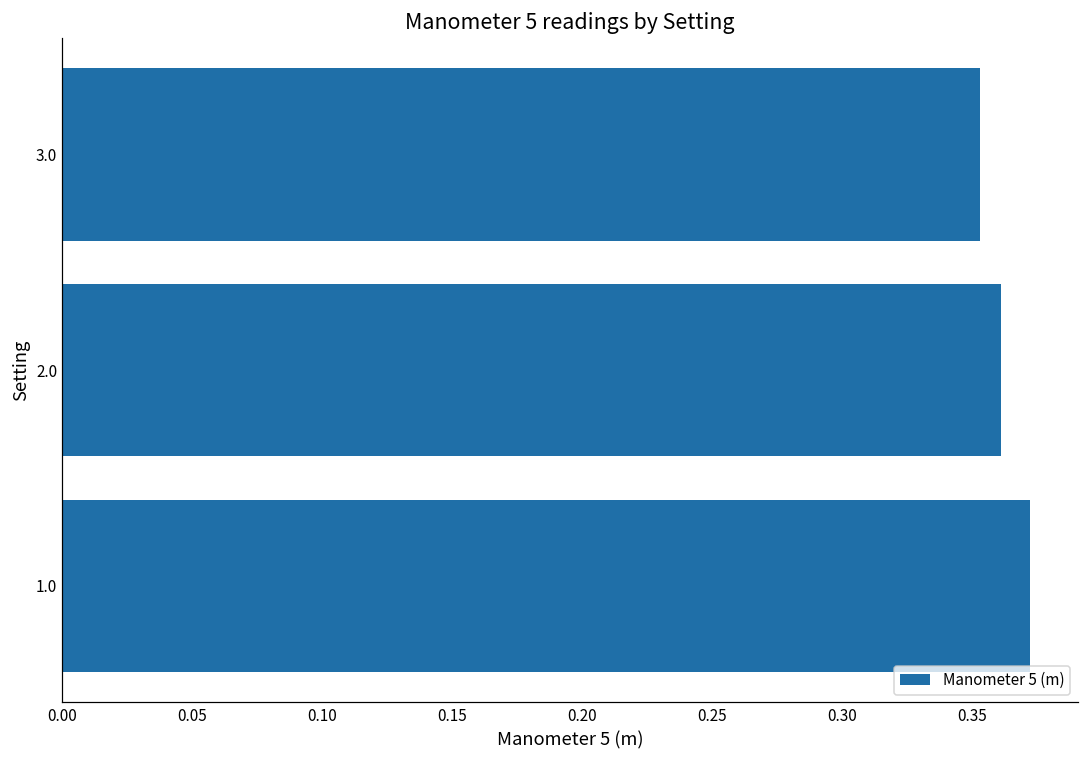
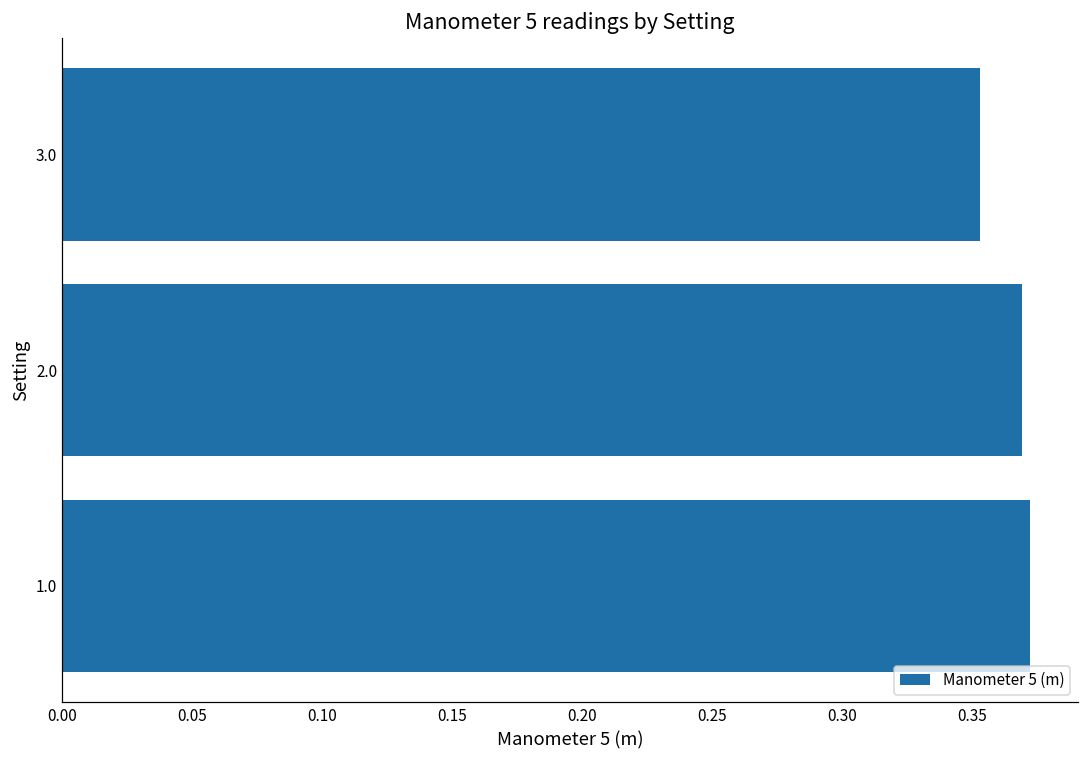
2.0: 0.361 -> 0.369
